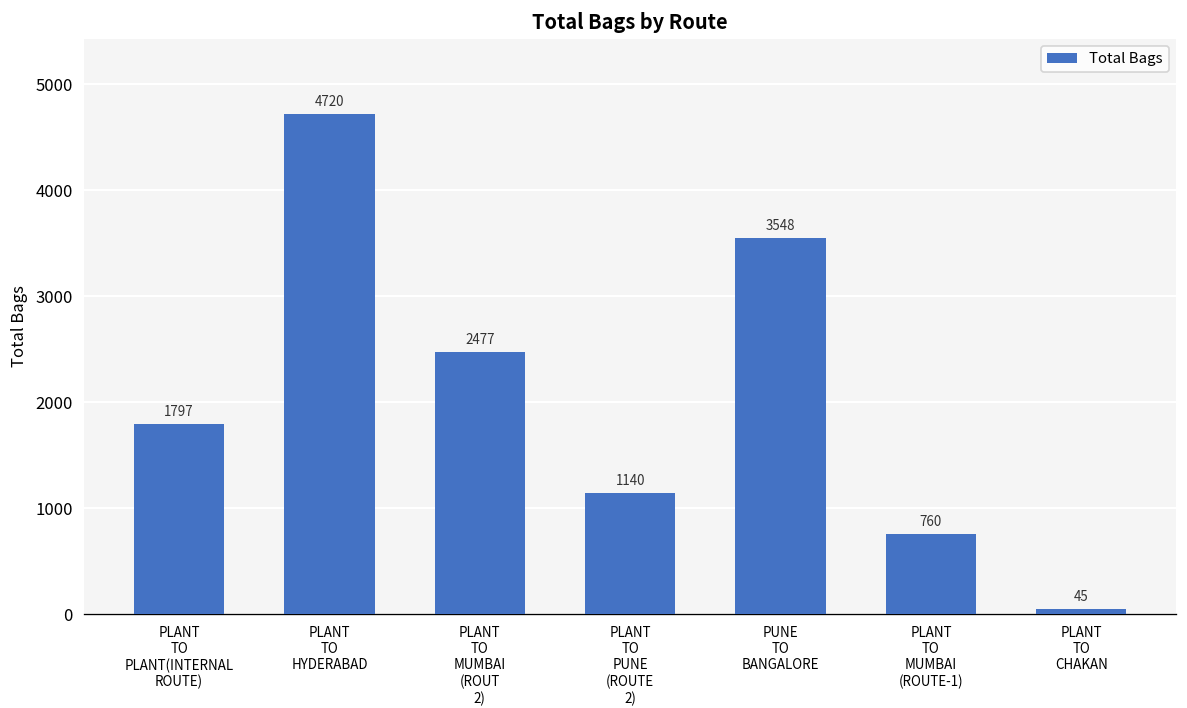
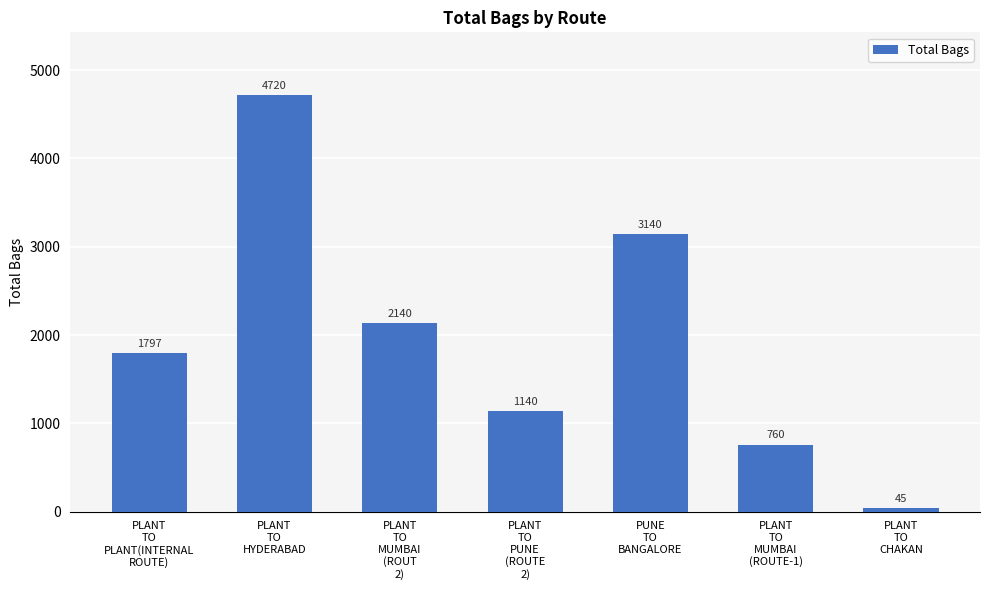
PLANT TO MUMBAI (ROUT 2): 2477 -> 2140
PUNE TO BANGALORE: 3548 -> 3140
